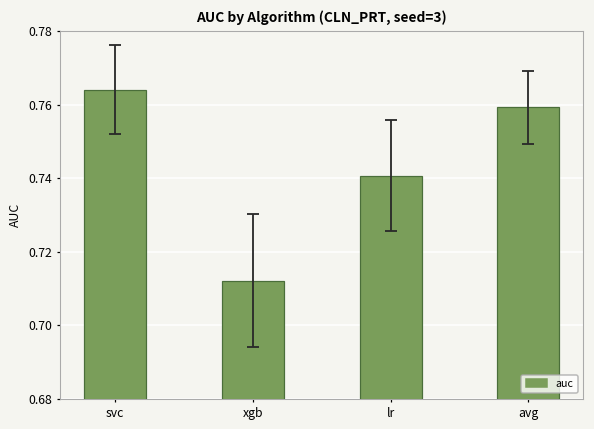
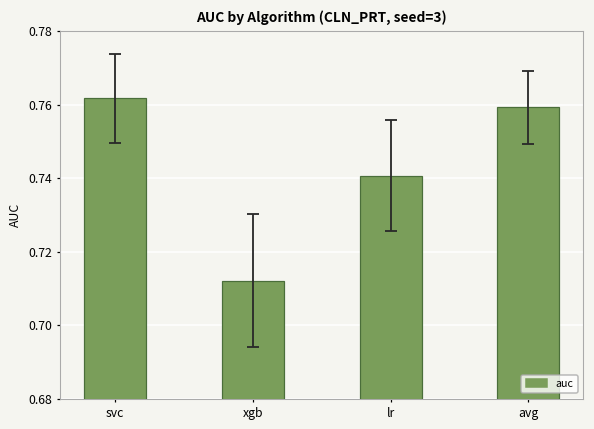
auc, svc: 0.764 -> 0.762
